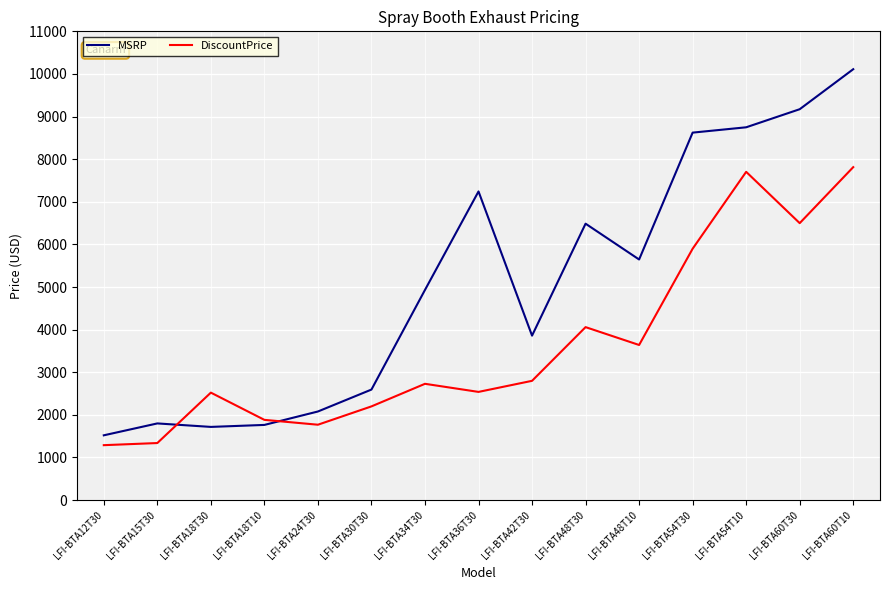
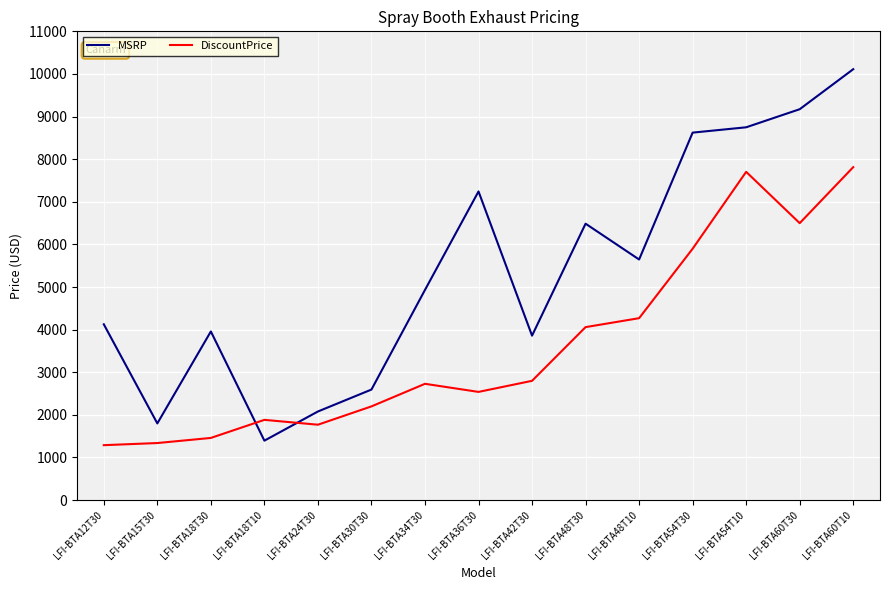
MSRP, LFI-BTA12T30: 1500 -> 4100
MSRP, LFI-BTA18T30: 1700 -> 4000
DiscountPrice, LFI-BTA18T30: 2500 -> 1500
MSRP, LFI-BTA18T10: 1800 -> 1400
DiscountPrice, LFI-BTA48T10: 3600 -> 4300
